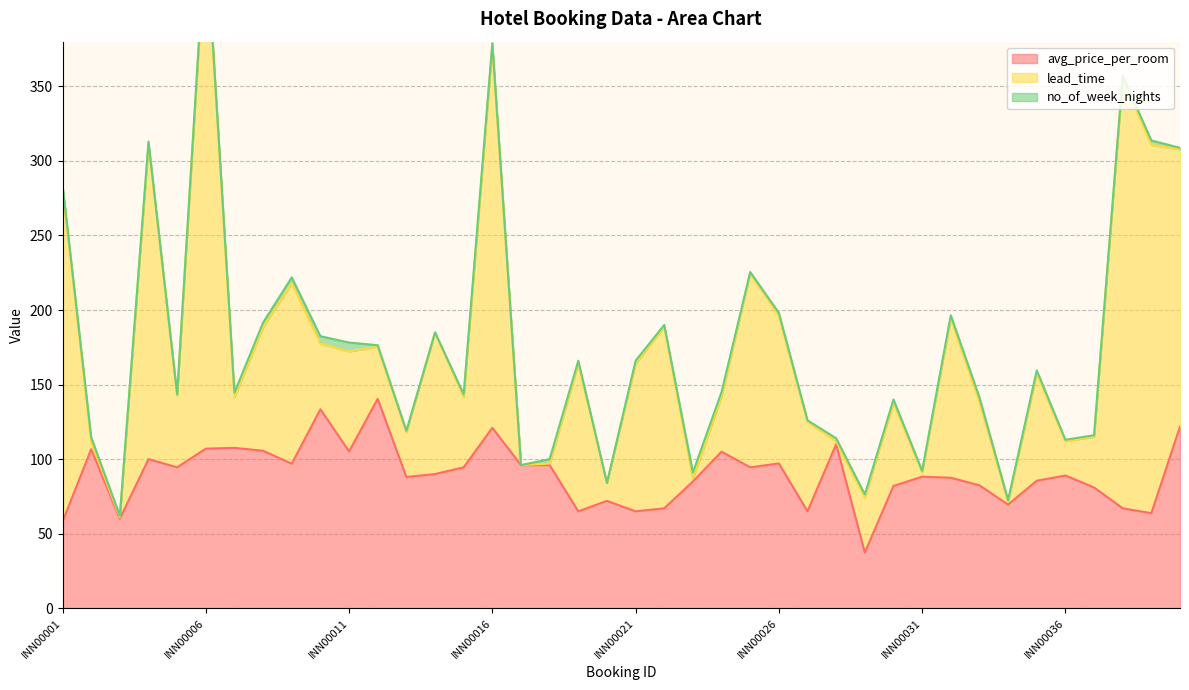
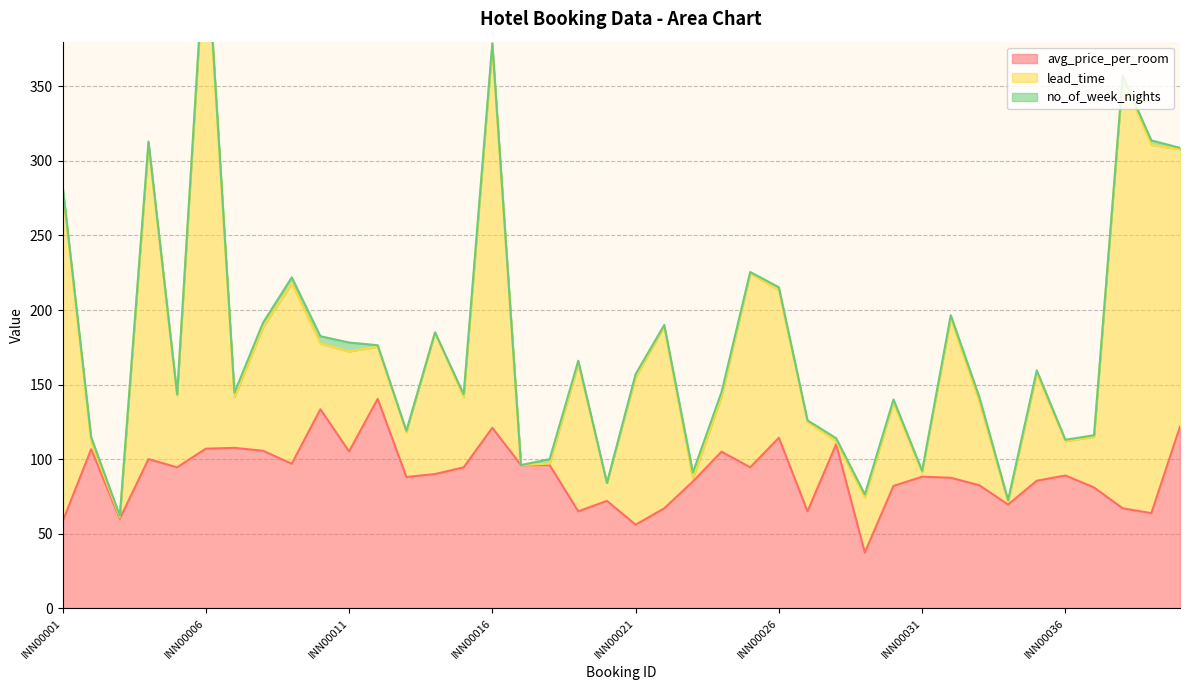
avg_price_per_room, INN00021: 65 -> 56
avg_price_per_room, INN00026: 97 -> 114
